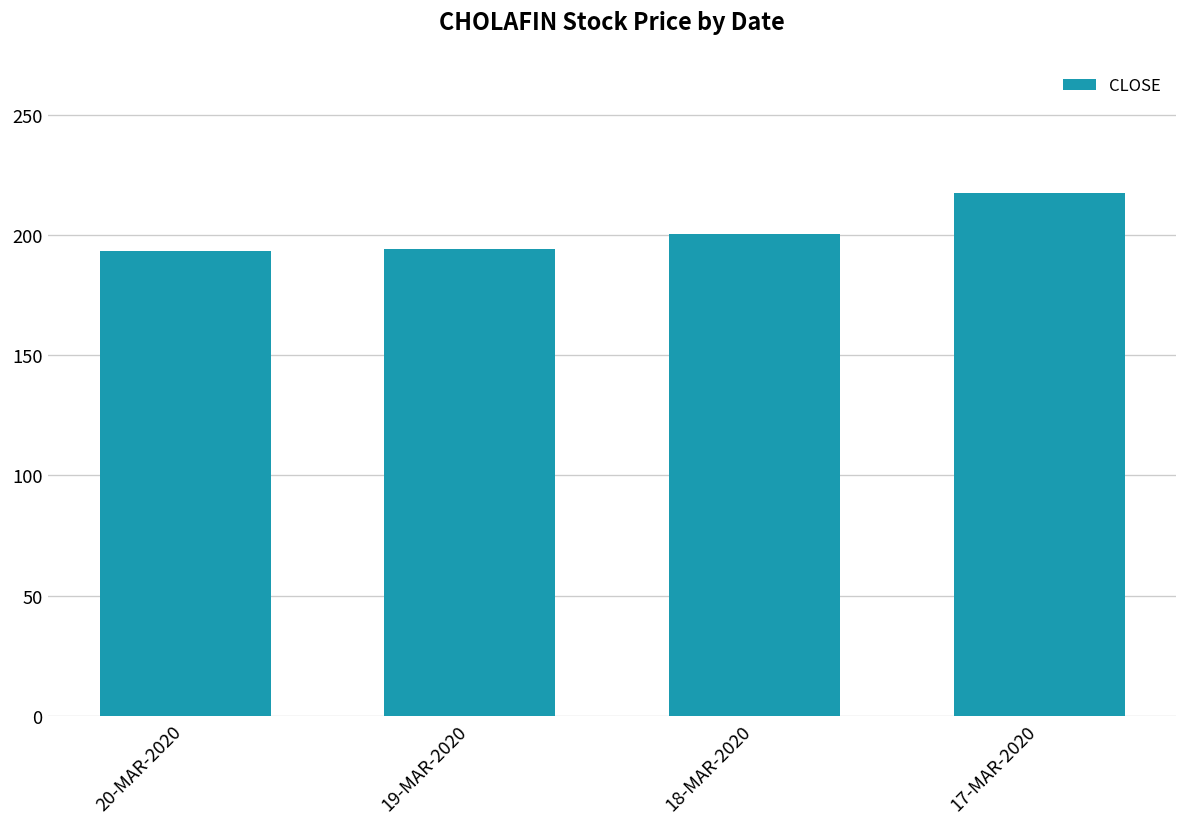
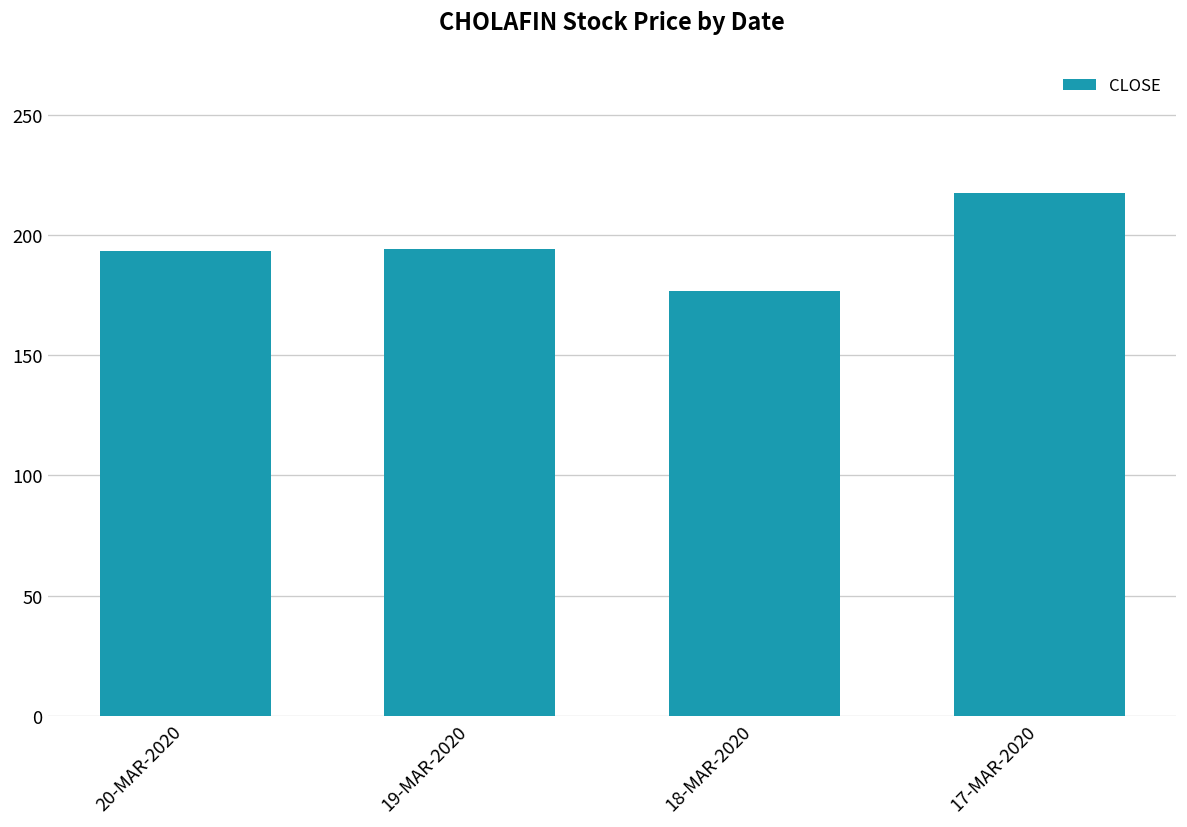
18-MAR-2020: 201 -> 177
